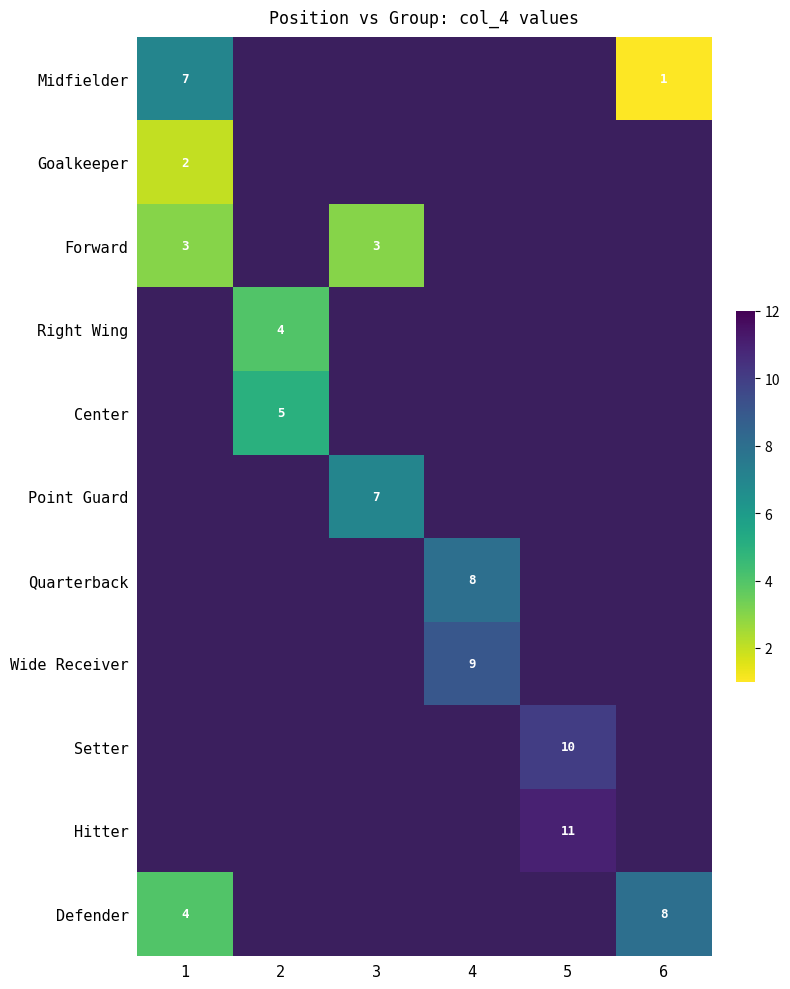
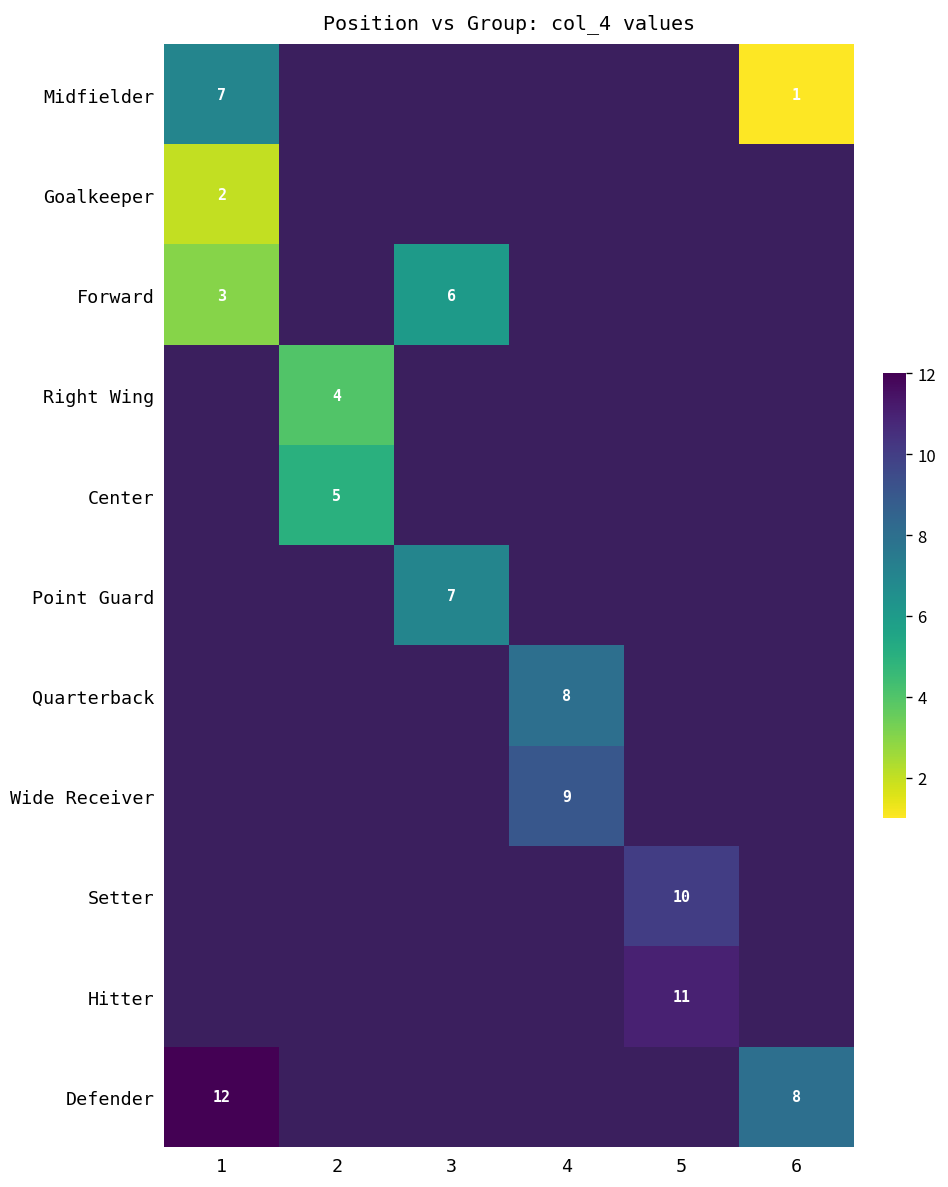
Forward, 3: 3 -> 6
Defender, 1: 4 -> 12
